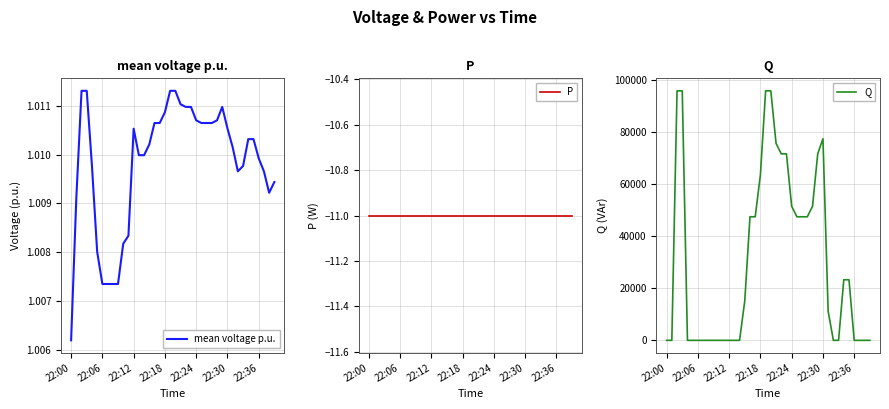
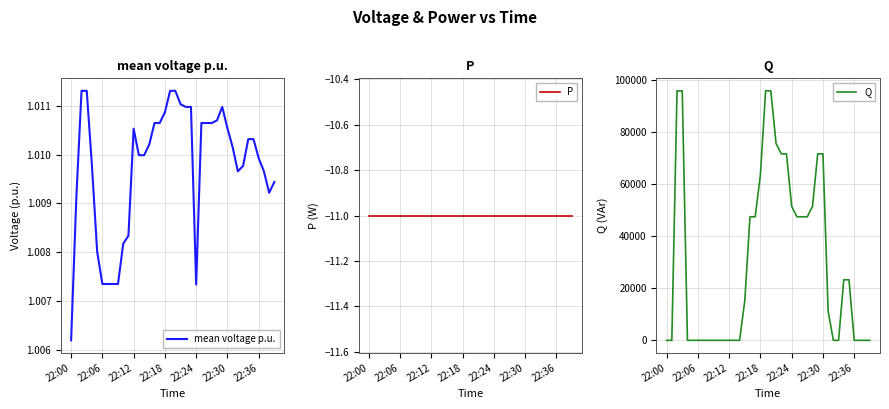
mean voltage p.u., 22:24: 1.0107 -> 1.0073
Q, 22:30: 78000 -> 72000
